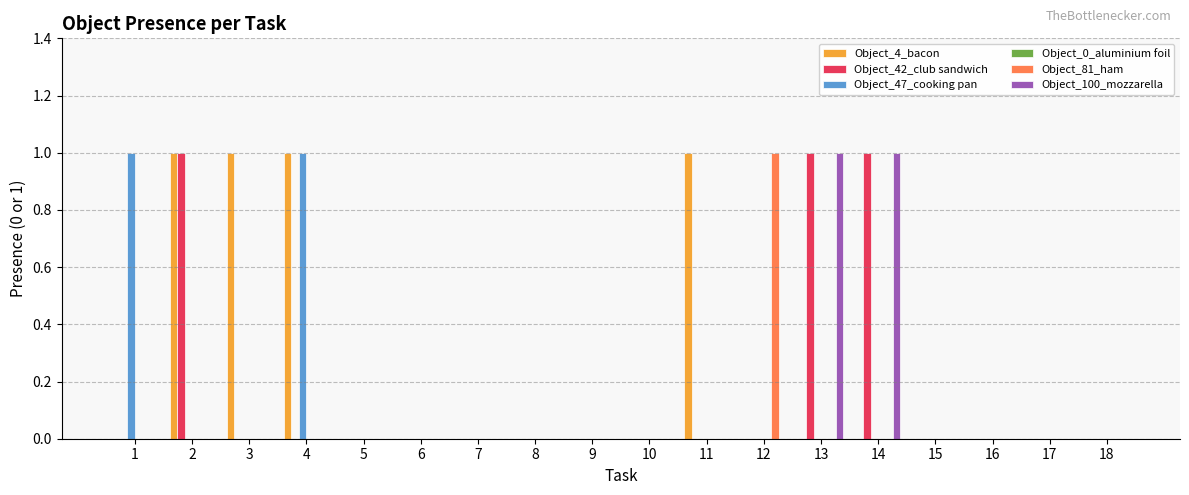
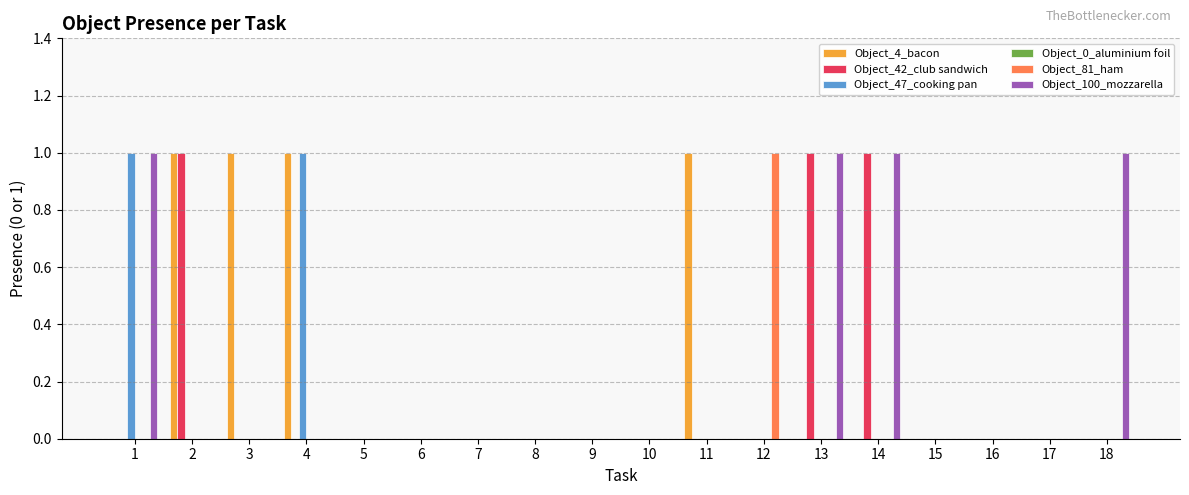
Object_100_mozzarella, 1: 0 -> 1
Object_100_mozzarella, 18: 0 -> 1
